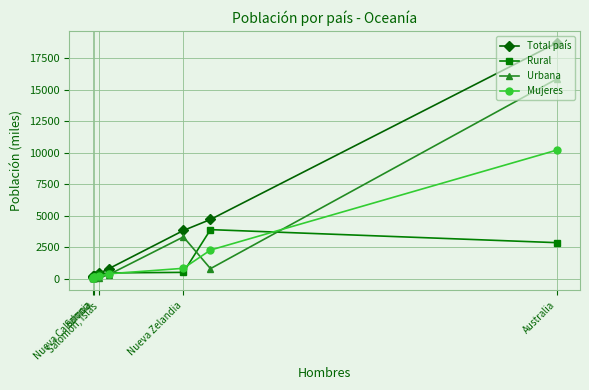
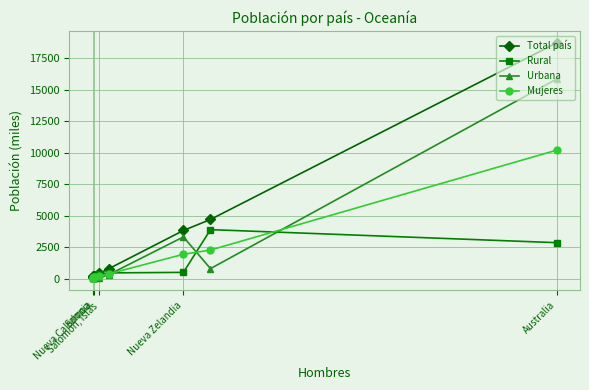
Mujeres, Nueva Zelandia: 800 -> 1900
